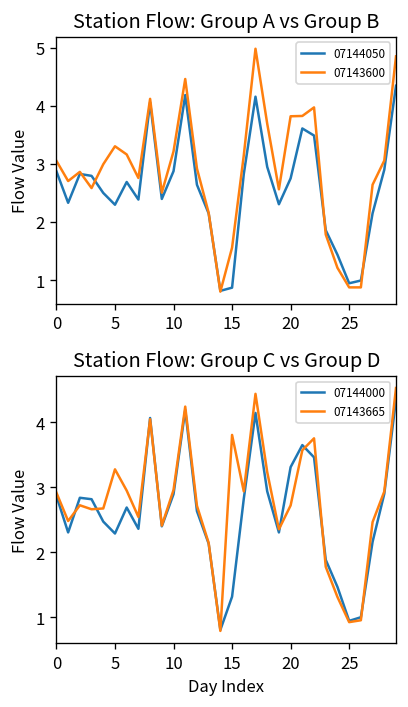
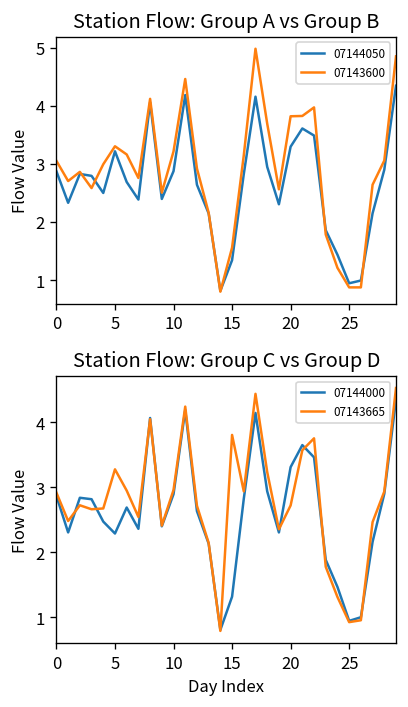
Station Flow: Group A vs Group B, 07144050, 5: 2.3 -> 3.2
Station Flow: Group A vs Group B, 07144050, 15: 0.9 -> 1.3
Station Flow: Group A vs Group B, 07144050, 20: 2.8 -> 3.3
